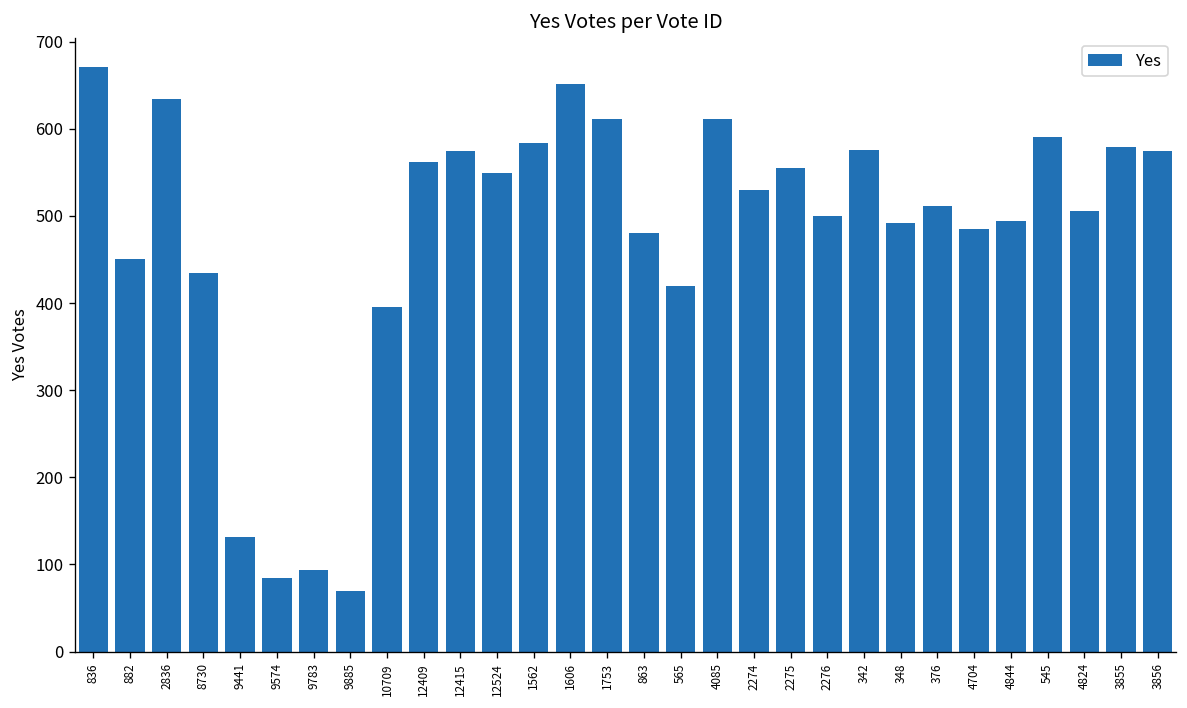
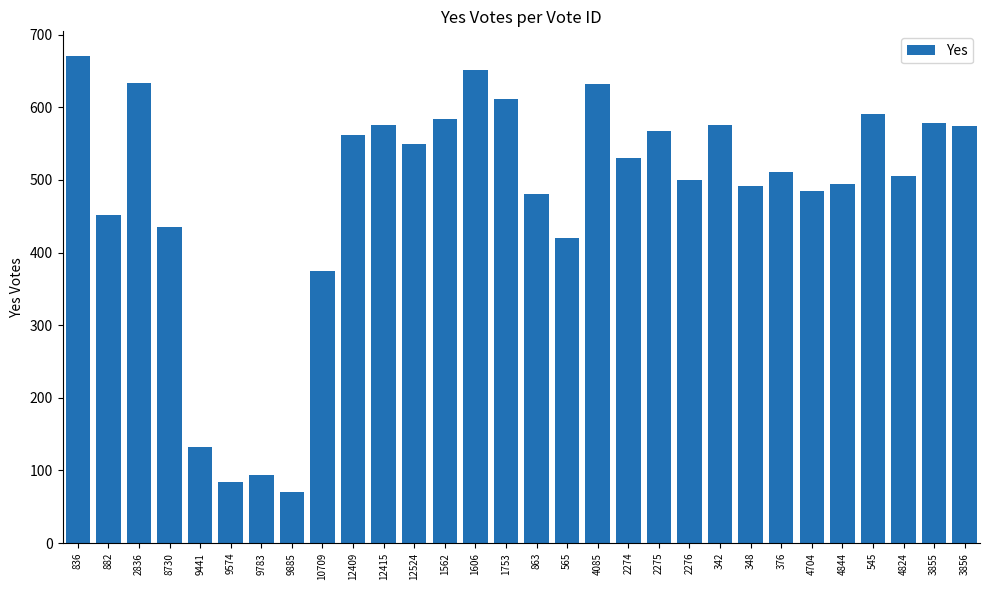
10709: 400 -> 370
4085: 610 -> 630
2275: 560 -> 570
